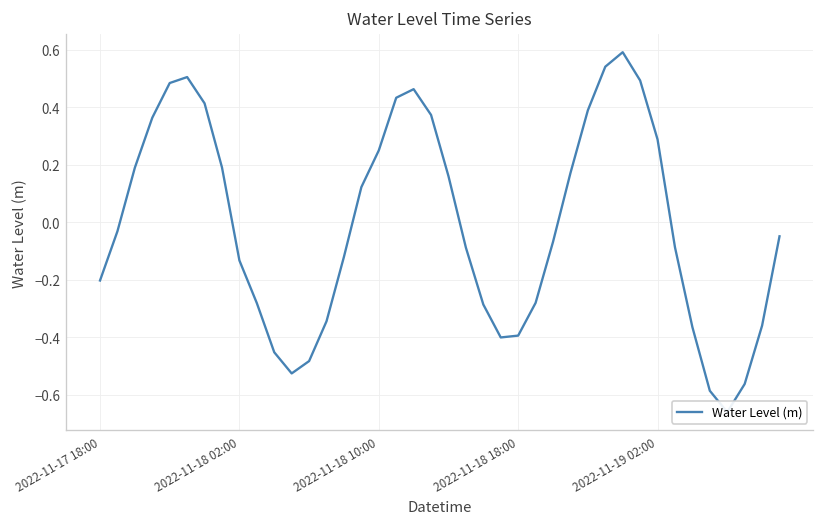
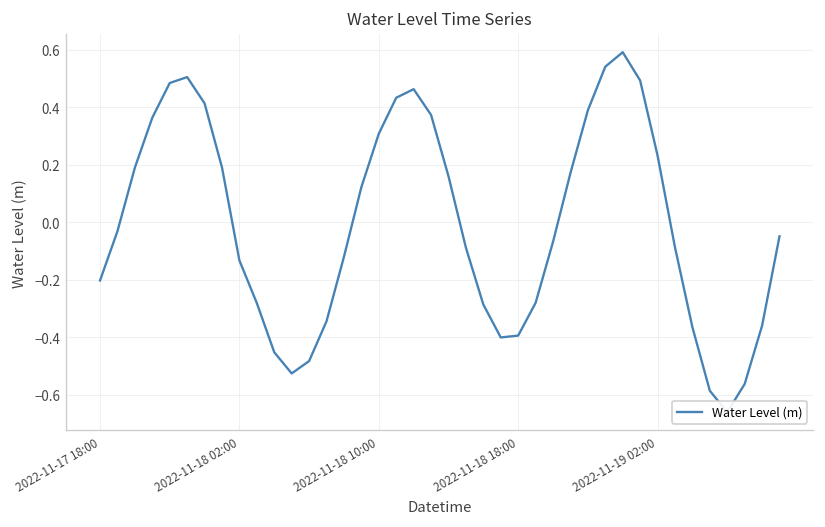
2022-11-18 10:00: 0.25 -> 0.31
2022-11-19 02:00: 0.29 -> 0.23
